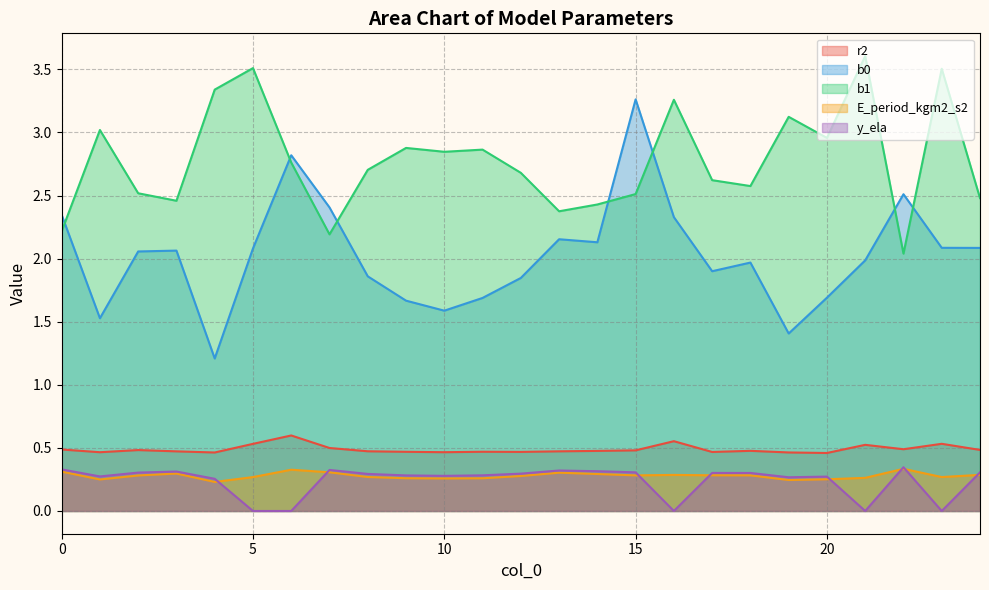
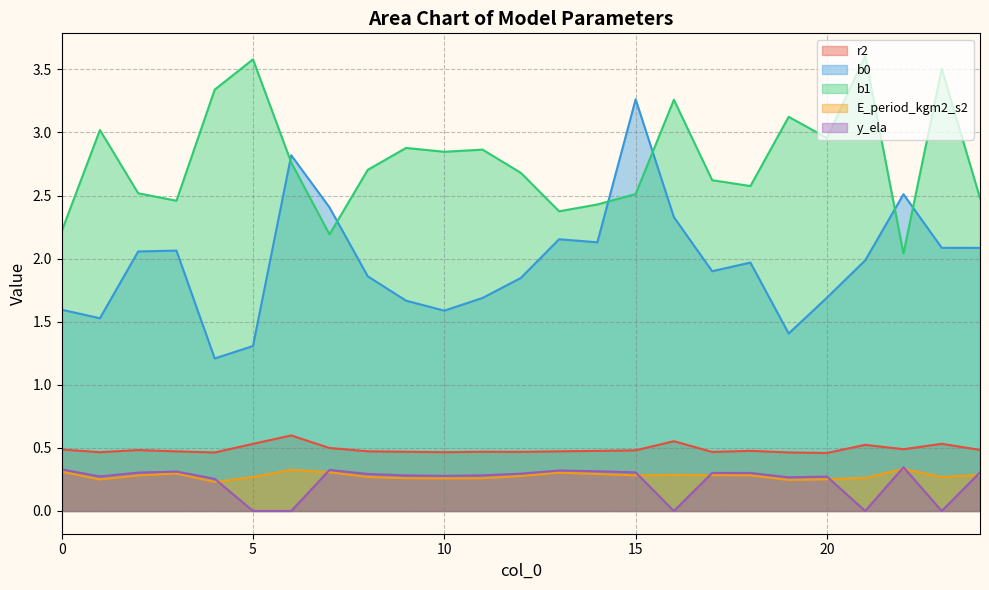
b0, 0: 2.35 -> 1.60
b0, 5: 2.08 -> 1.31
b1, 5: 3.51 -> 3.58
